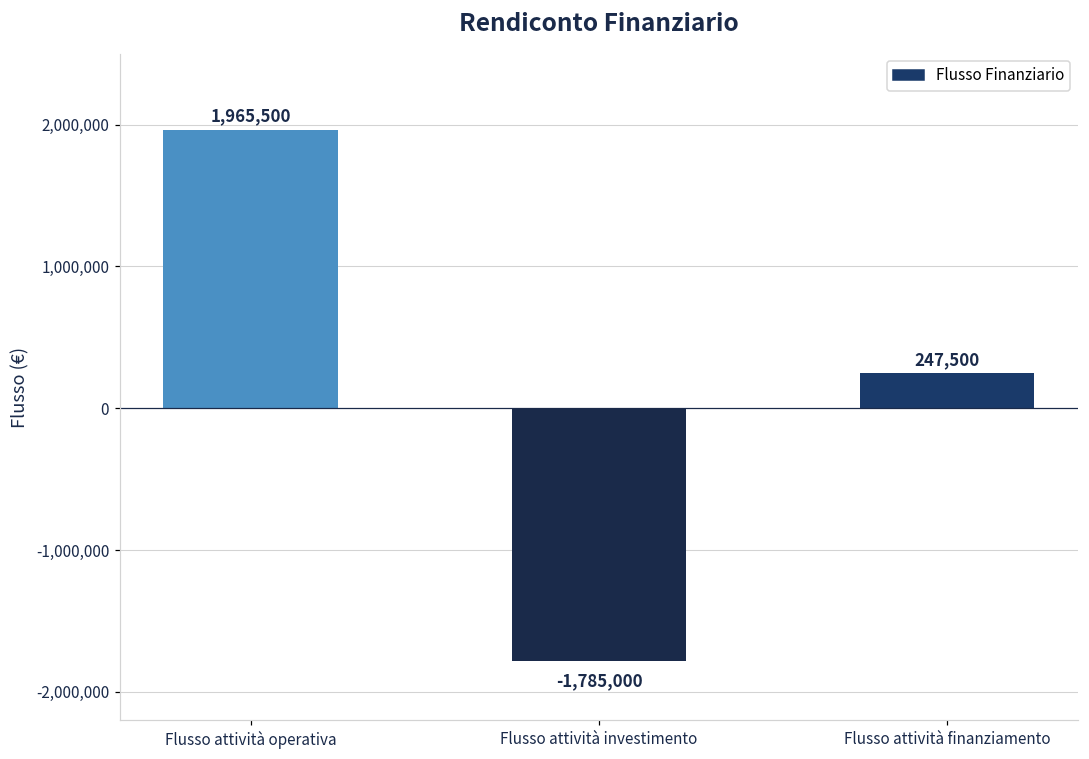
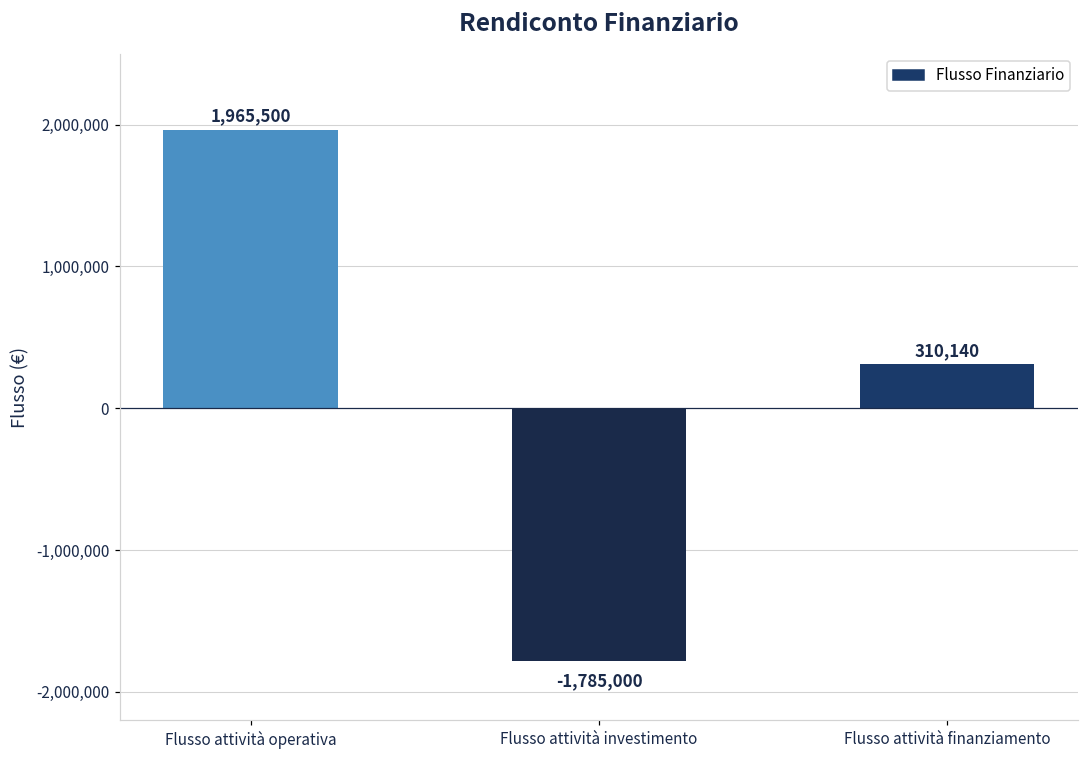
Flusso attività finanziamento: 247,500 -> 310,140
